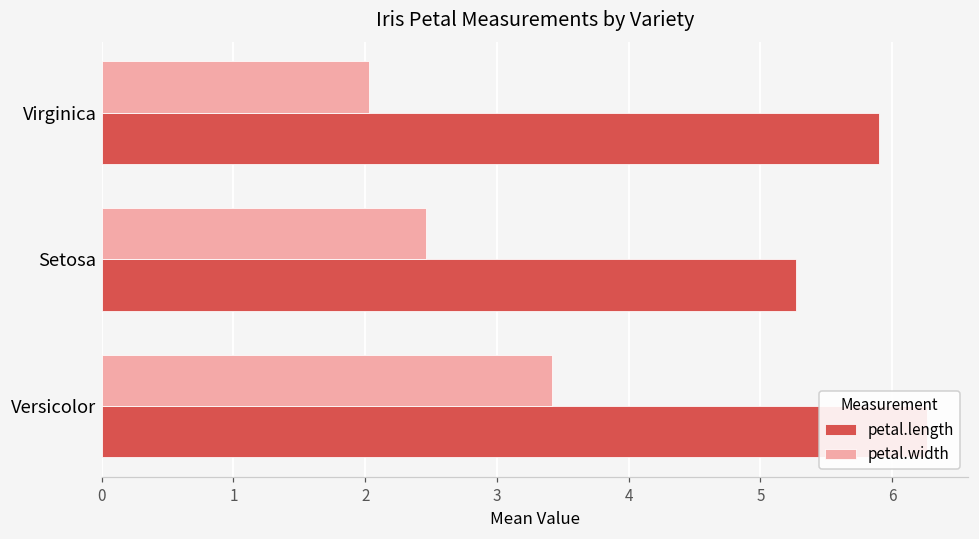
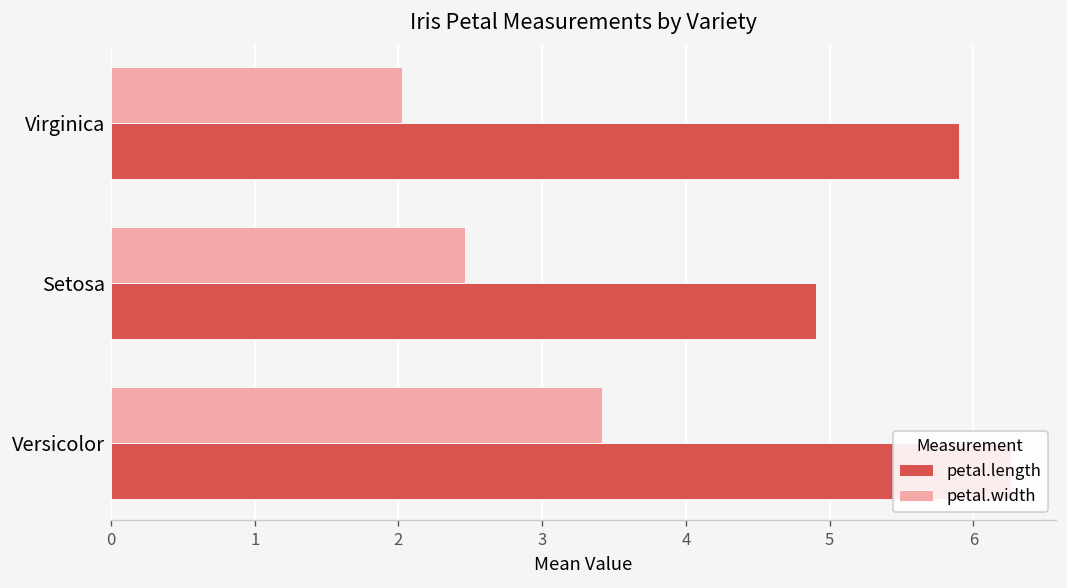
petal.length, Setosa: 5.27 -> 4.91
